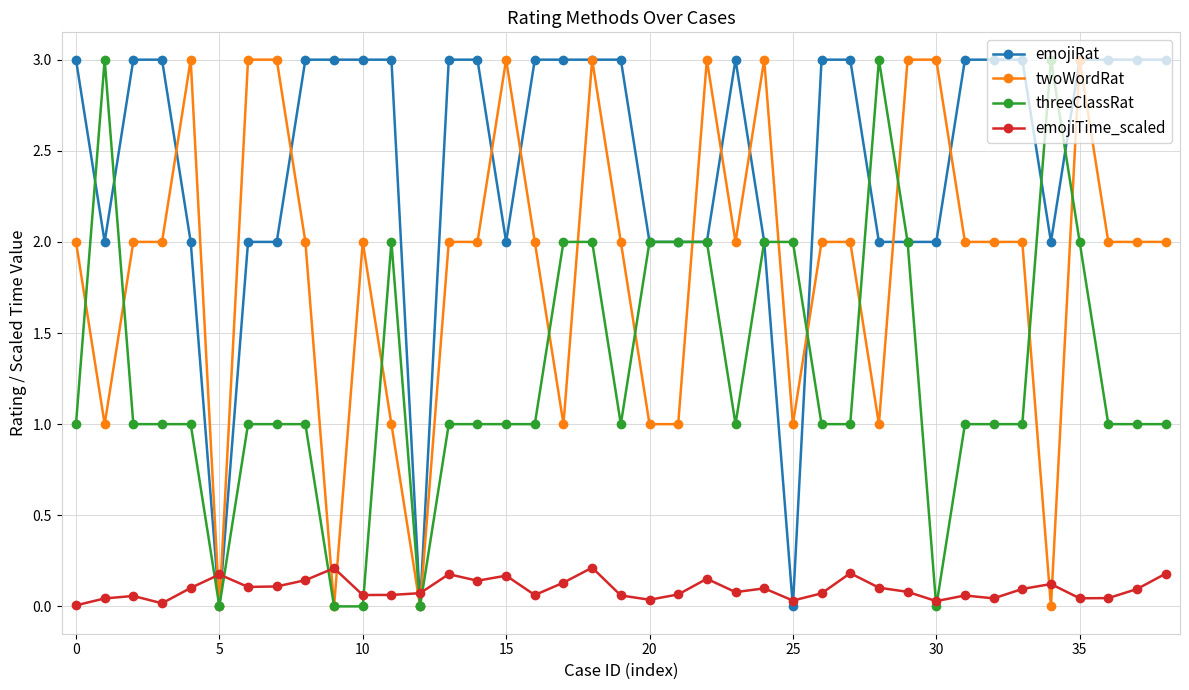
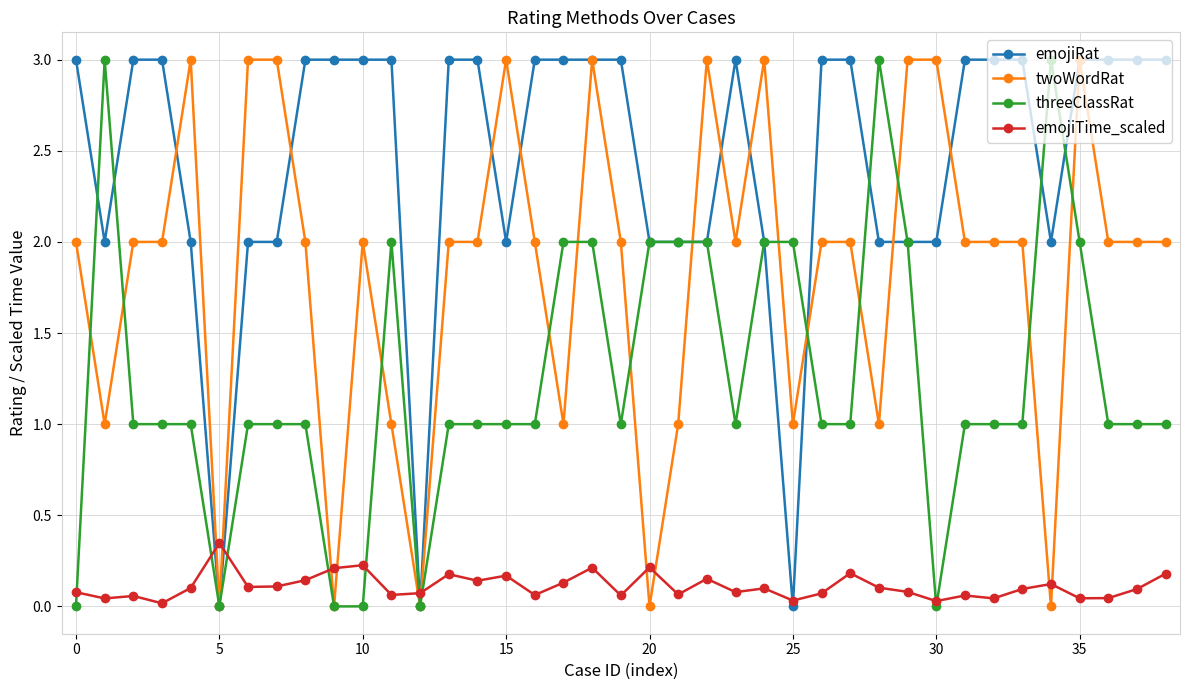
threeClassRat, 0: 1 -> 0
emojiTime_scaled, 0: 0.01 -> 0.08
emojiTime_scaled, 5: 0.18 -> 0.35
emojiTime_scaled, 10: 0.06 -> 0.23
twoWordRat, 20: 1 -> 0
emojiTime_scaled, 20: 0.04 -> 0.21
